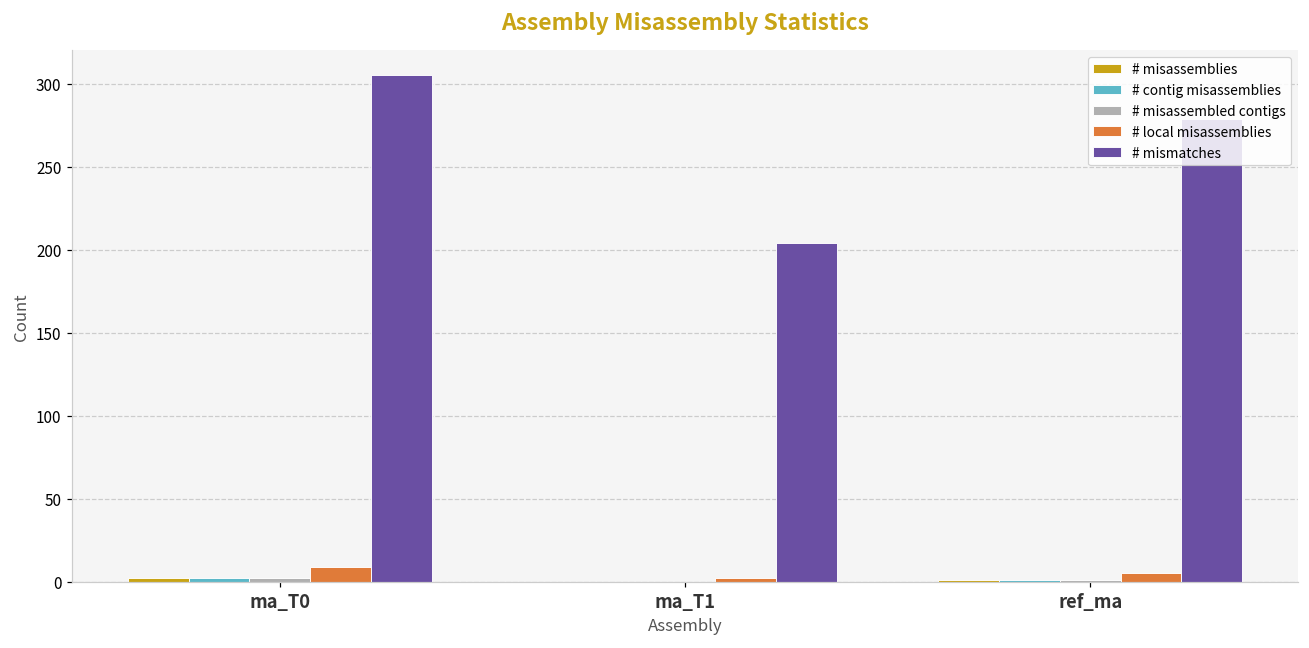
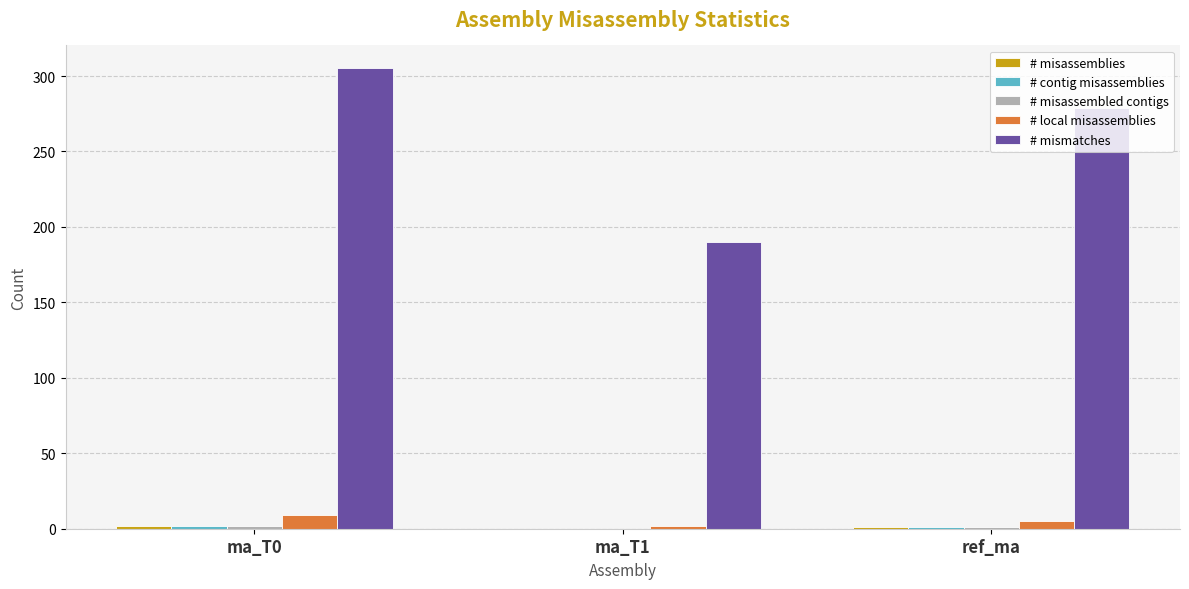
# mismatches, ma_T1: 204 -> 190
